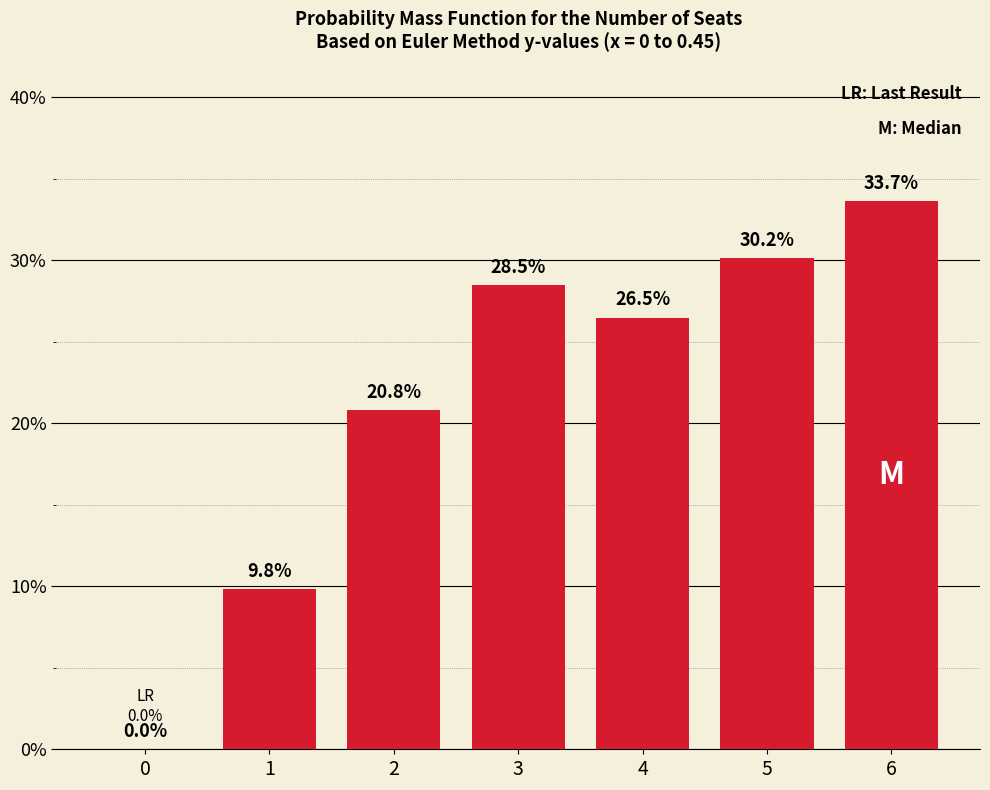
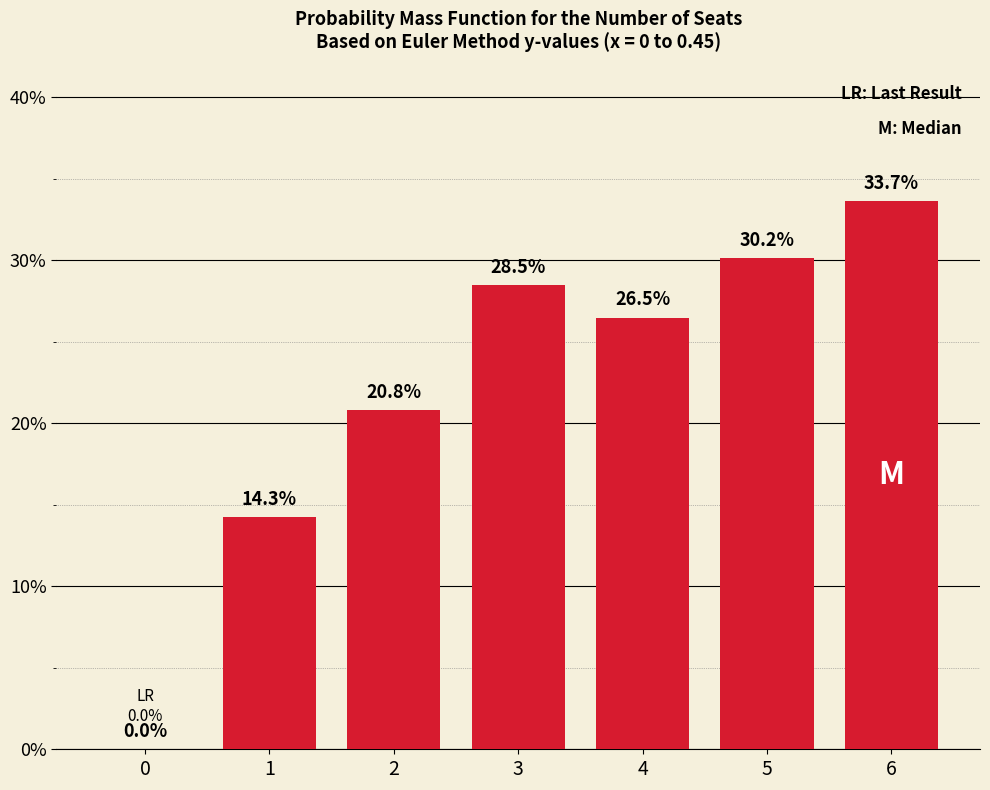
1: 9.8% -> 14.3%
